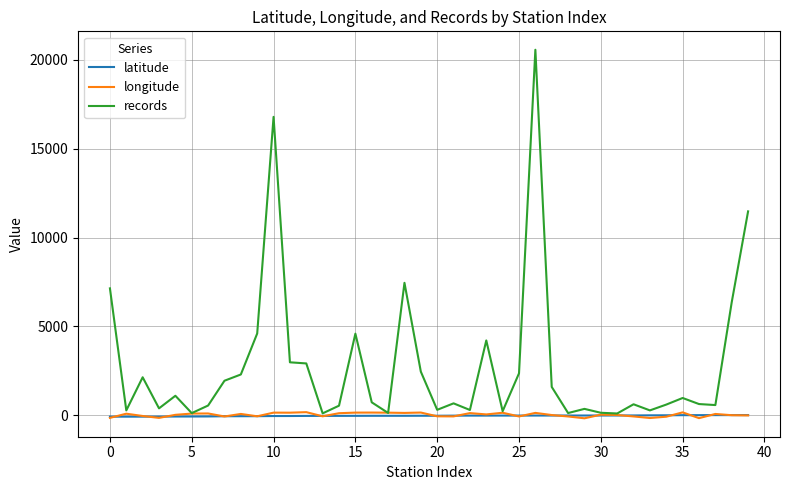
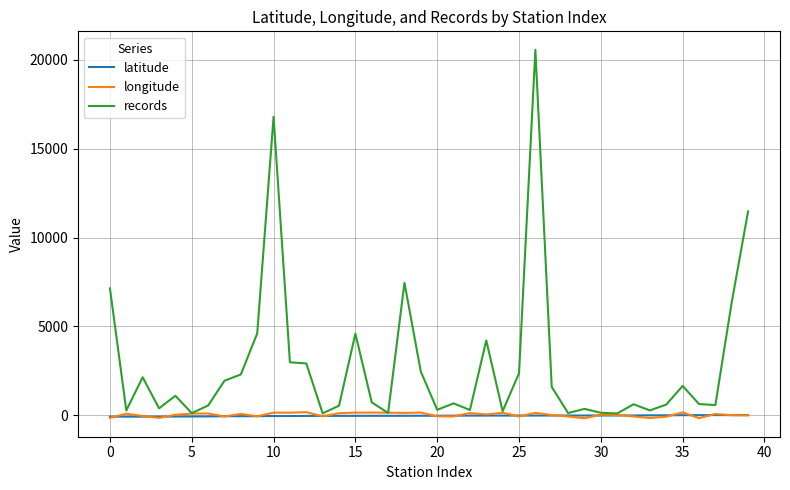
records, 35: 1000 -> 1700
